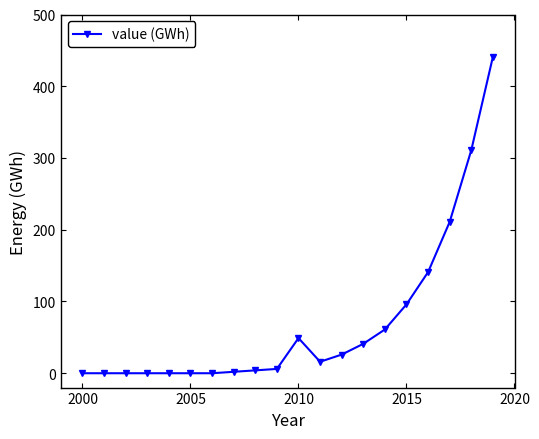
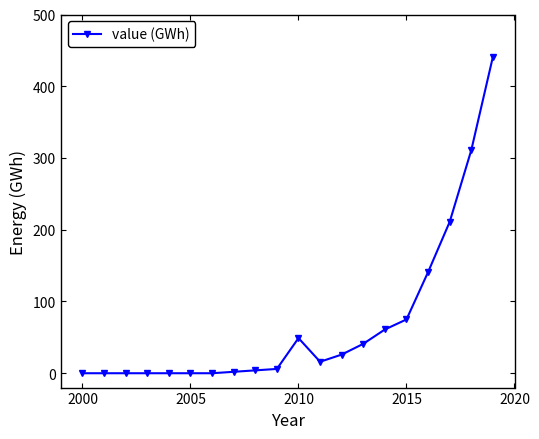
2015: 100 -> 80
